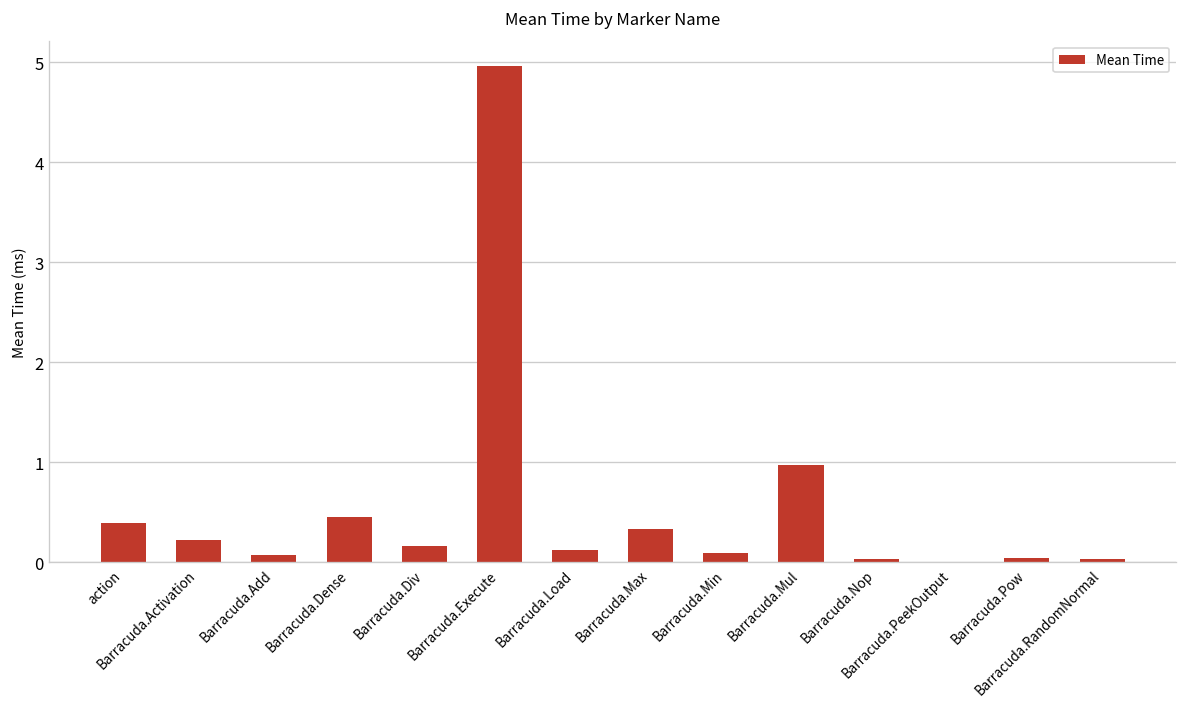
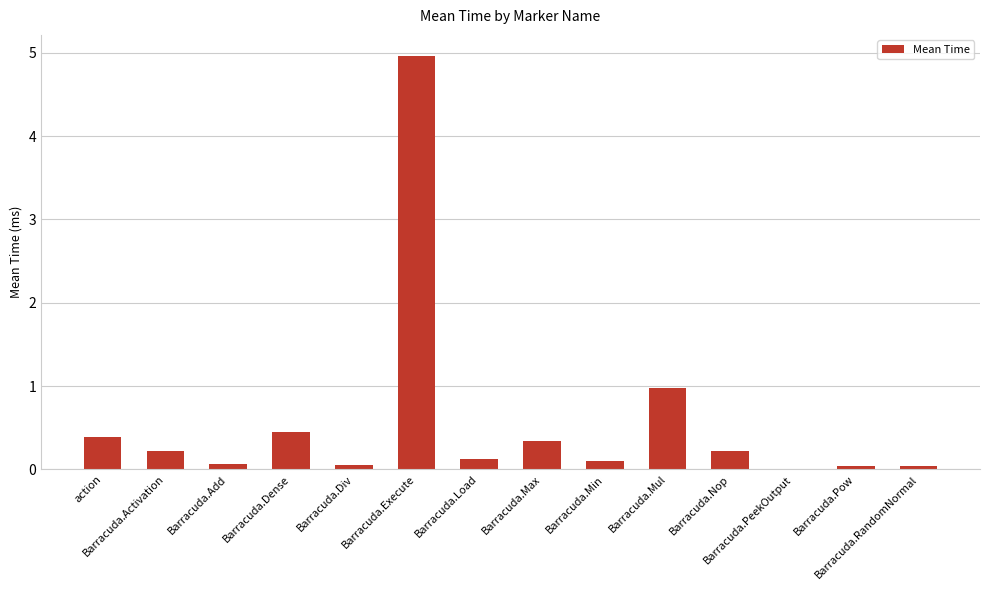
Barracuda.Div: 0.2 -> 0.0
Barracuda.Nop: 0.0 -> 0.2
